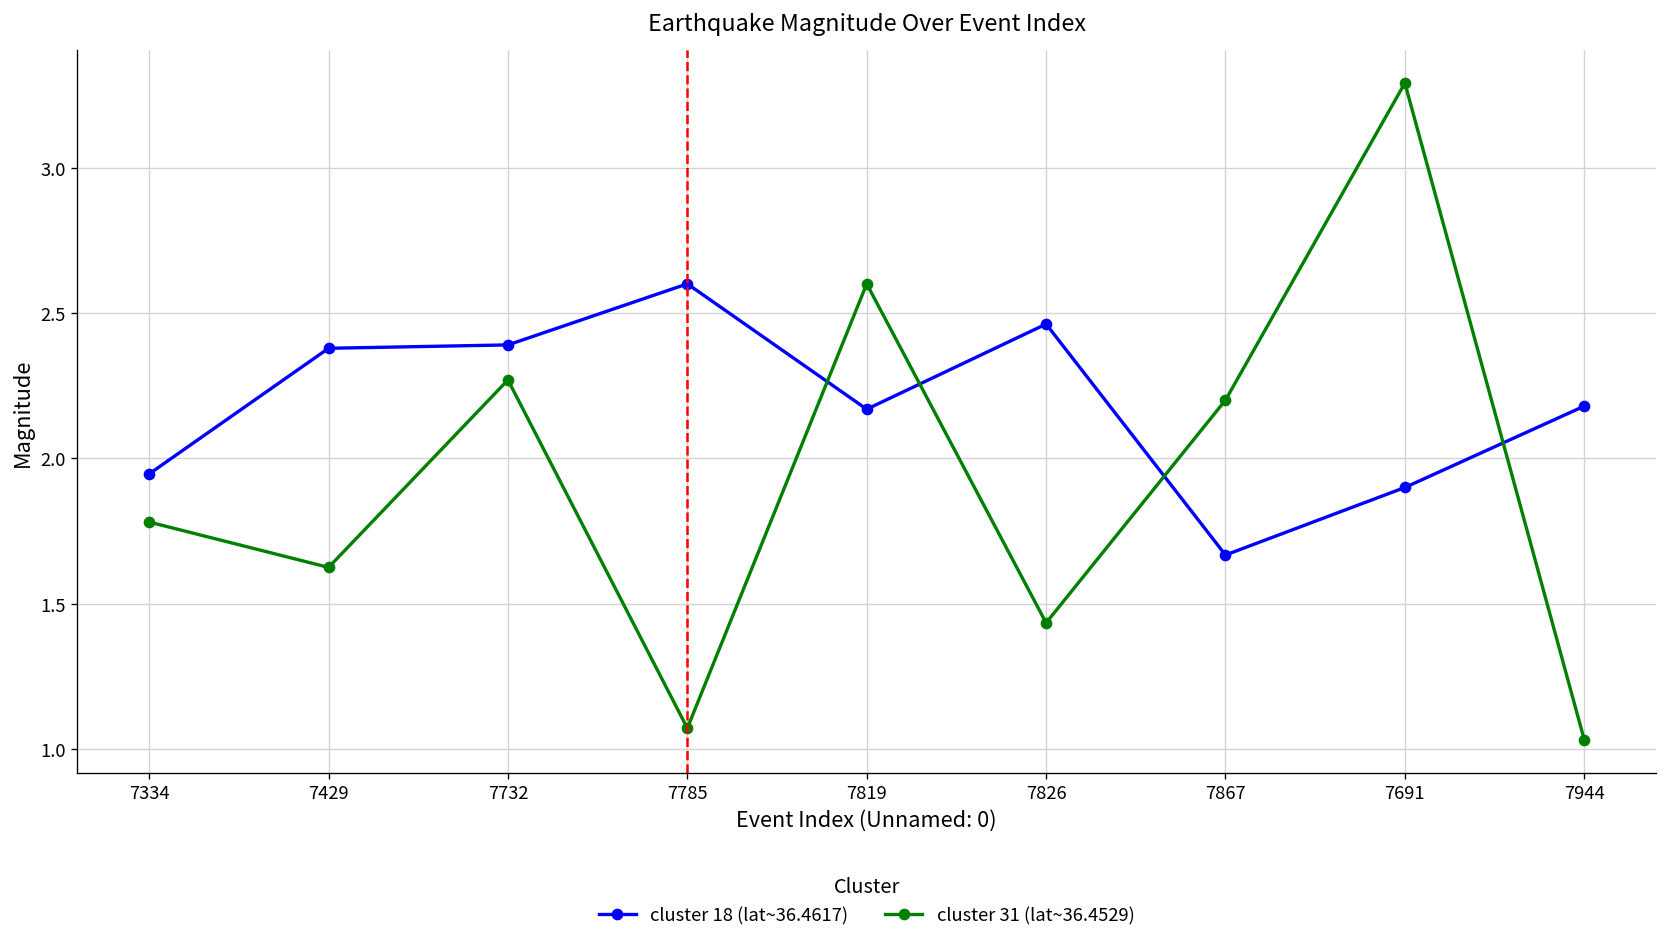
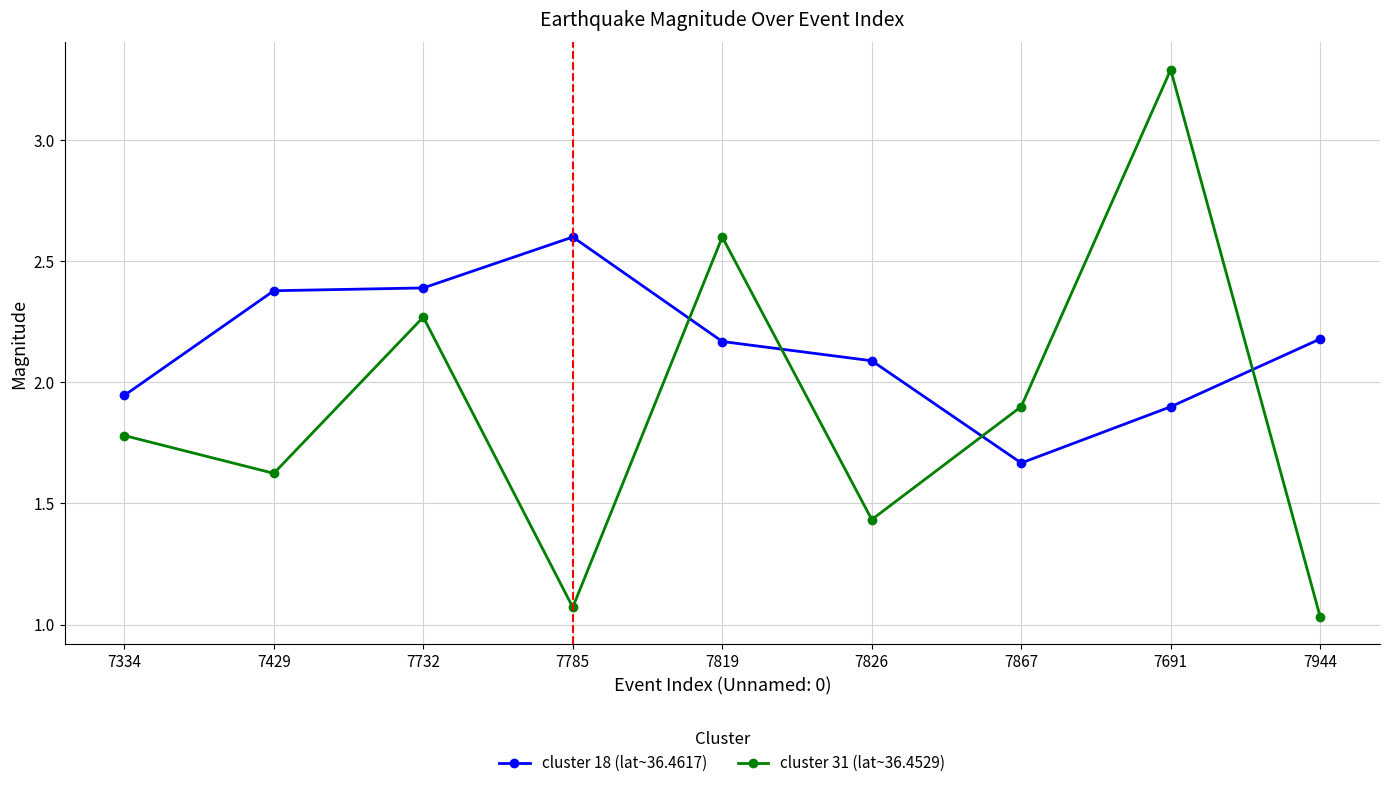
cluster 18 (lat~36.4617), 7826: 2.46 -> 2.09
cluster 31 (lat~36.4529), 7867: 2.2 -> 1.9
